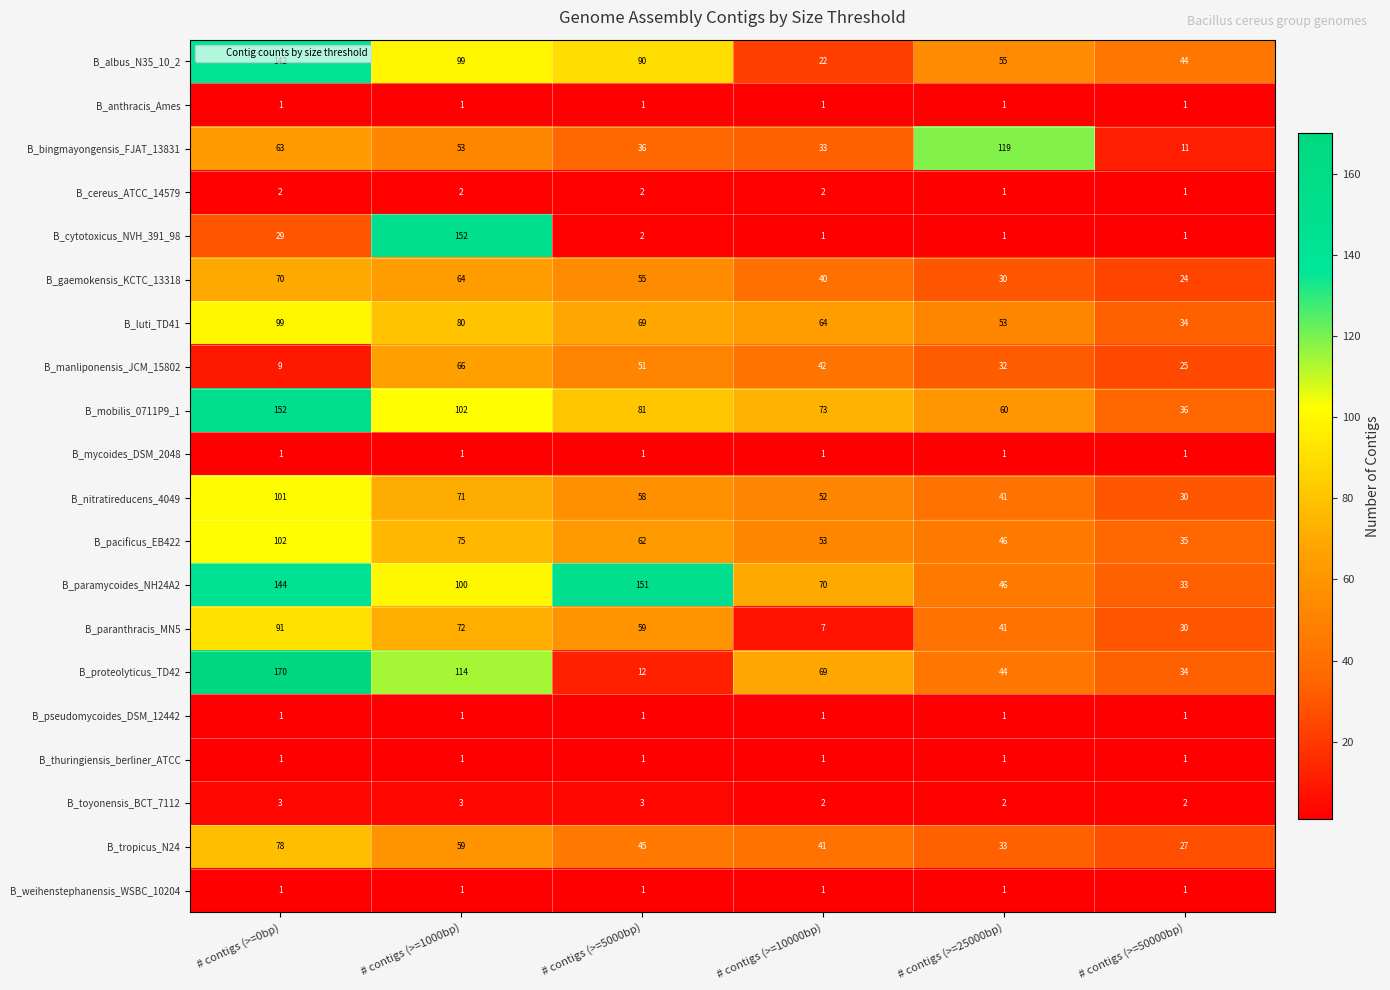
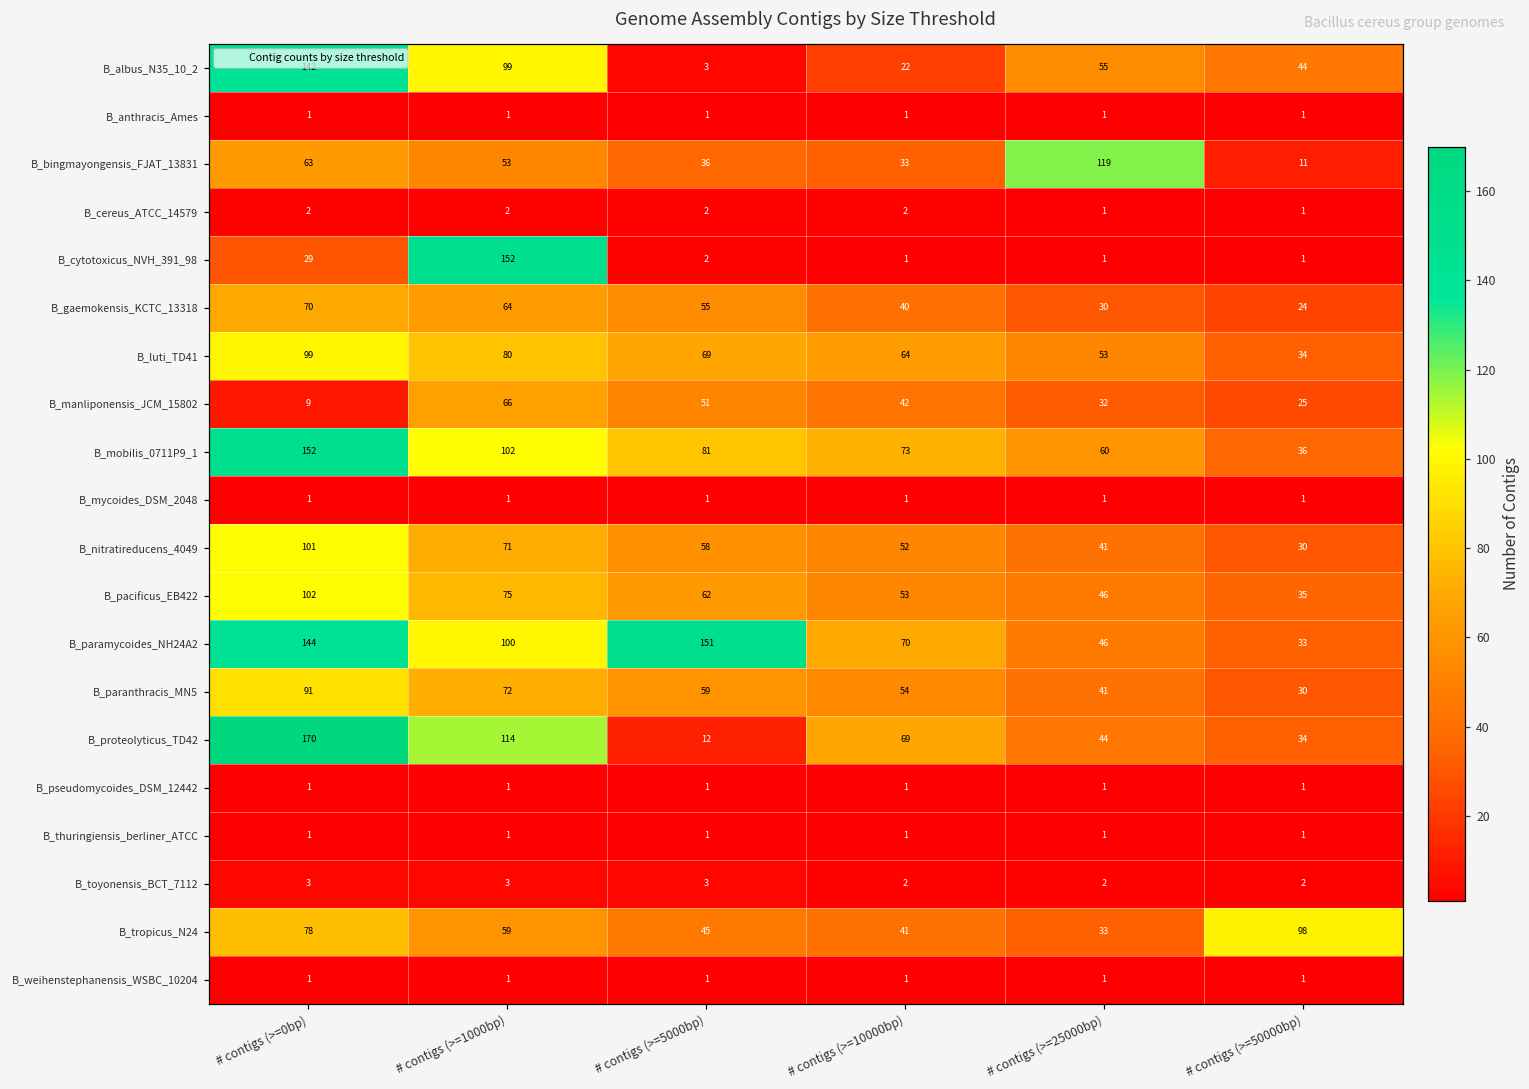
B_albus_N35_10_2, # contigs (>=5000bp): 90 -> 3
B_paranthracis_MN5, # contigs (>=10000bp): 7 -> 54
B_tropicus_N24, # contigs (>=50000bp): 27 -> 98
